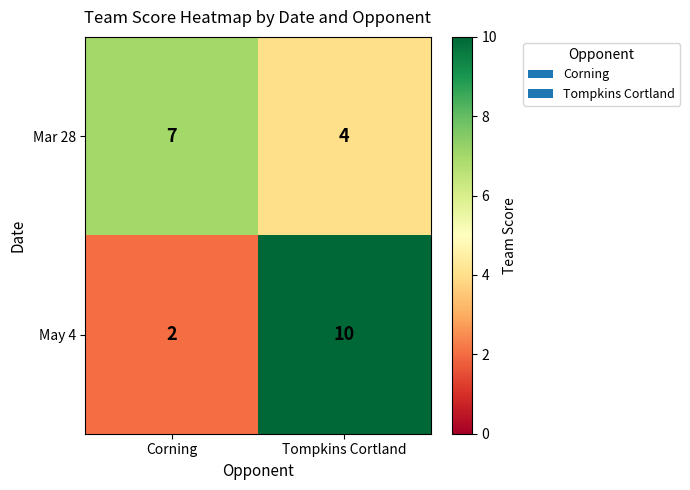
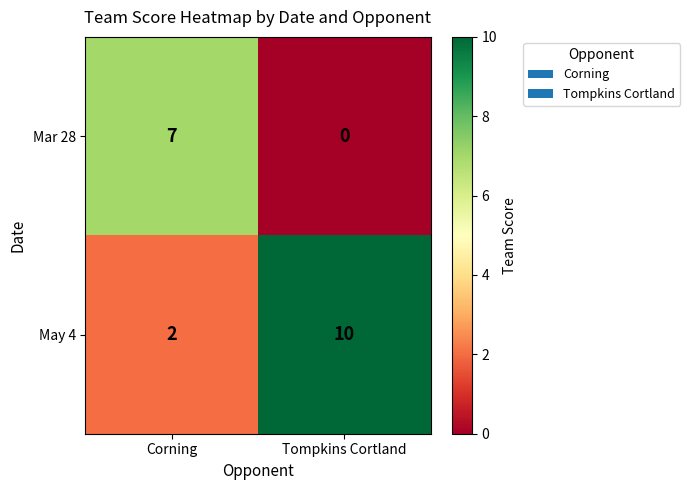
Mar 28, Tompkins Cortland: 4 -> 0
